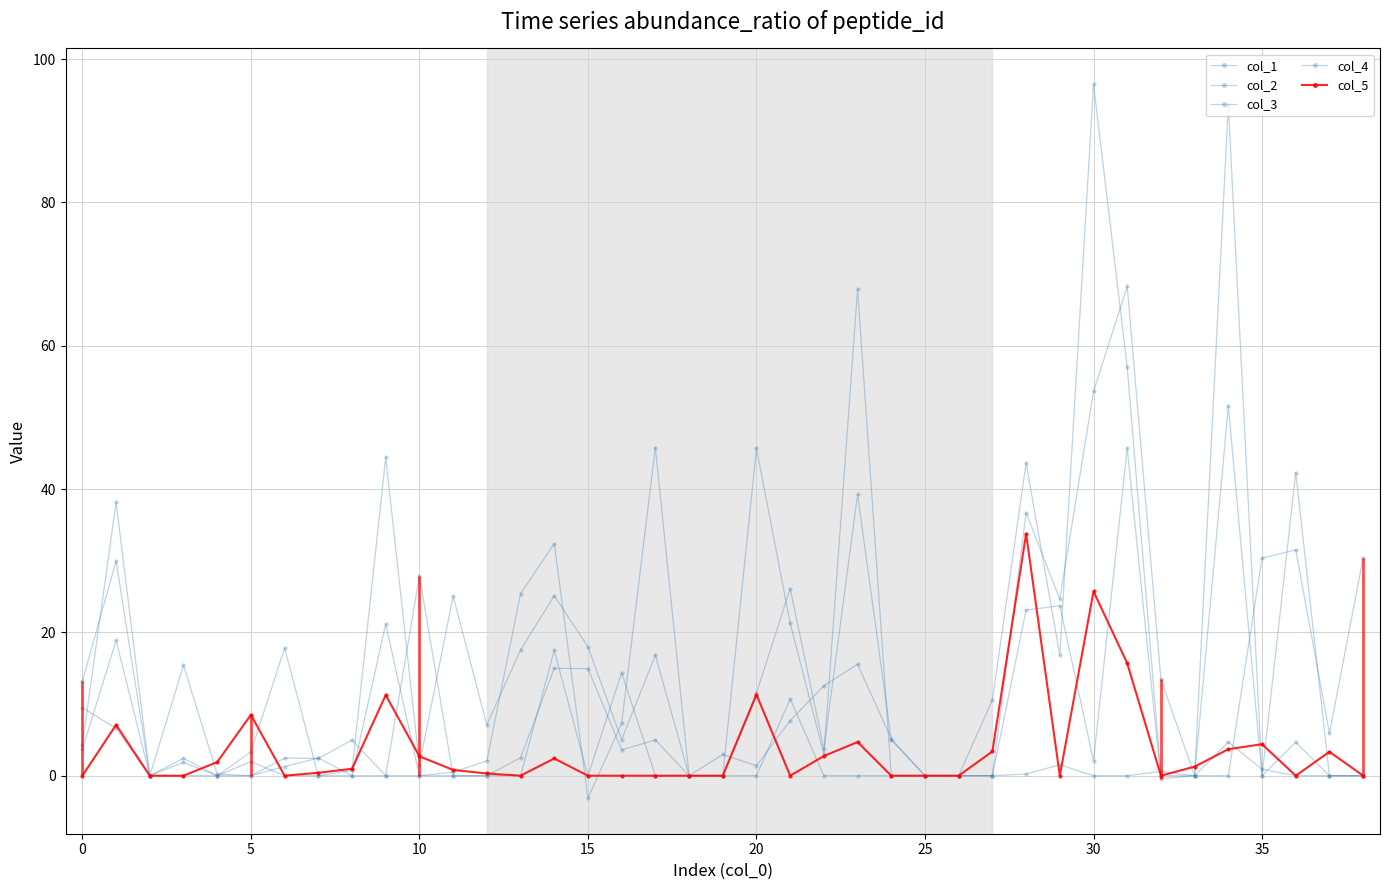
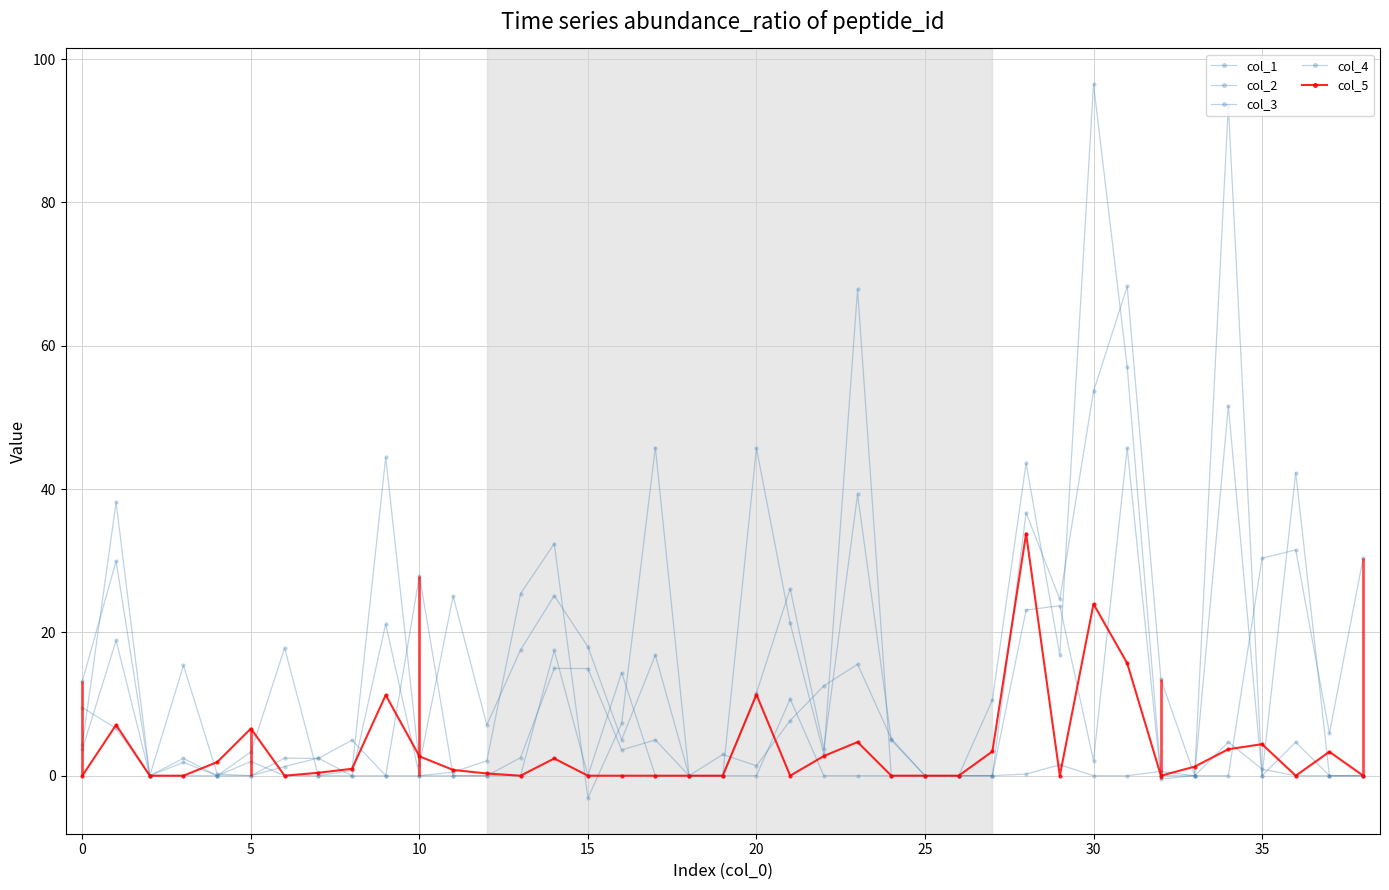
col_5, 5: 8 -> 7
col_5, 30: 26 -> 24
